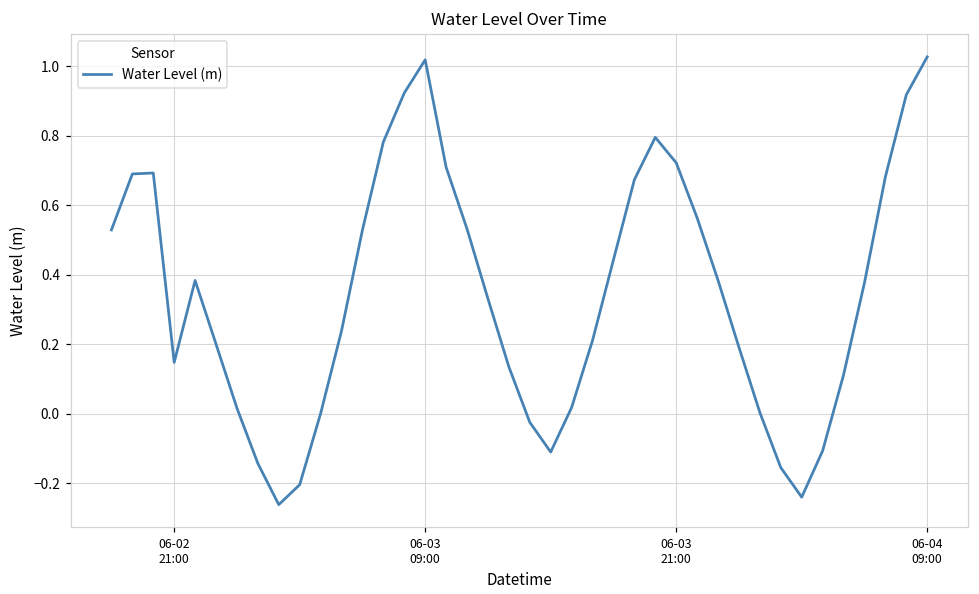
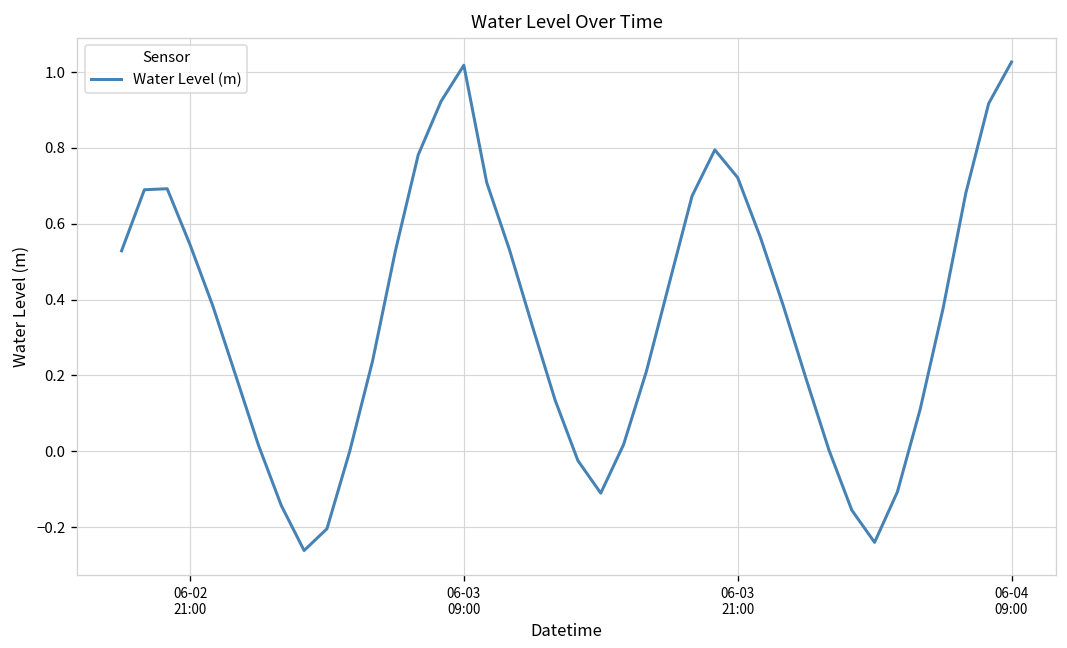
06-02 21:00: 0.15 -> 0.54
